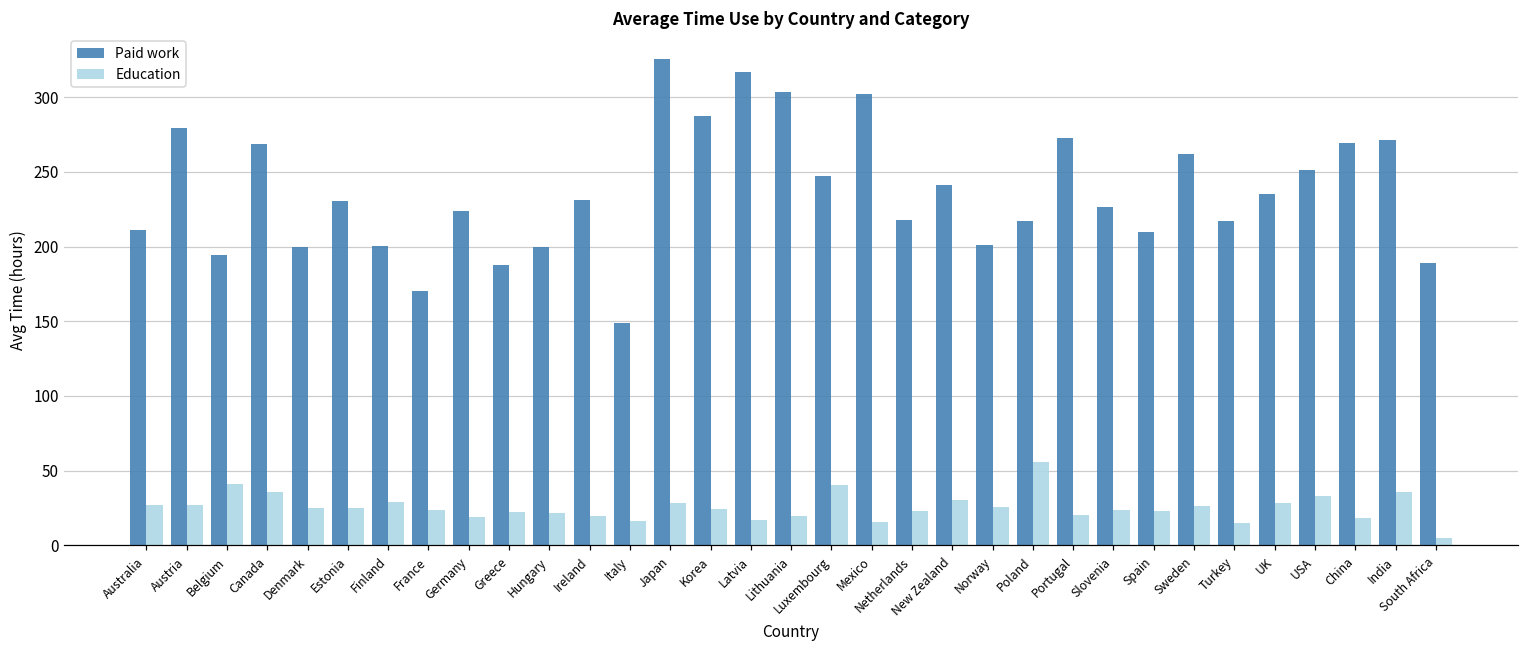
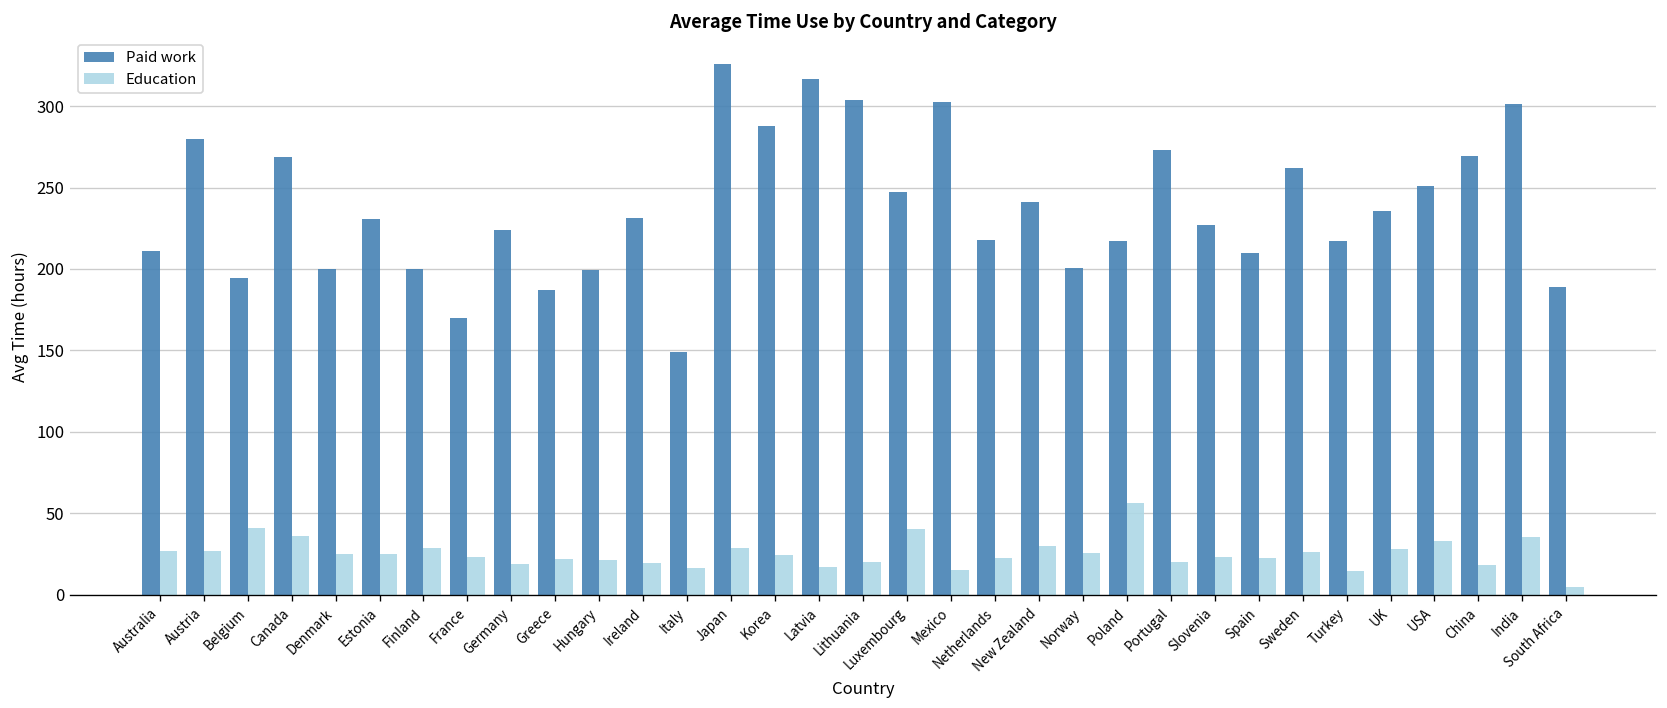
Paid work, India: 272 -> 301
